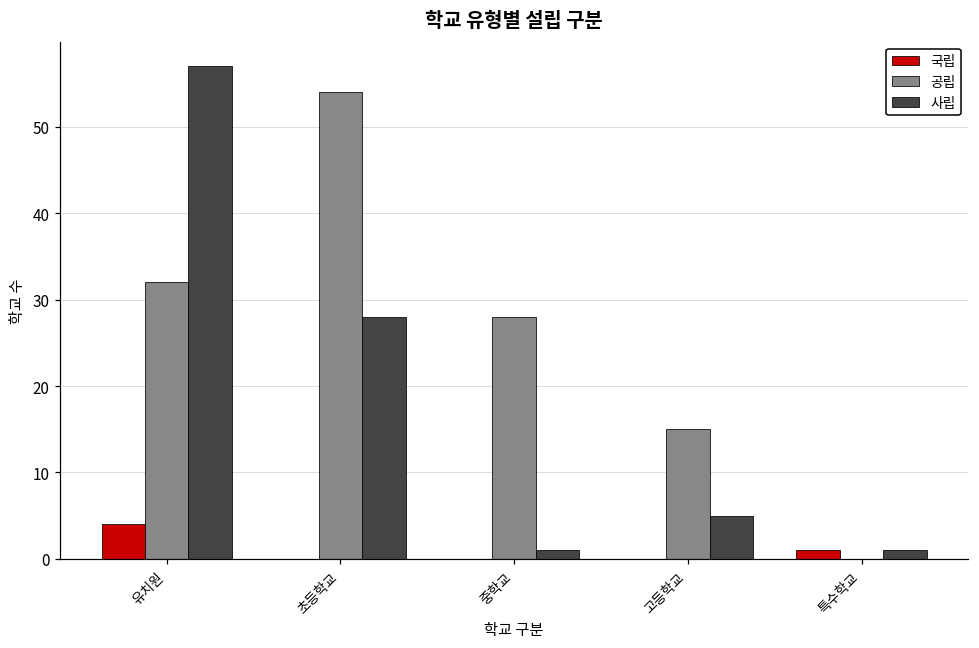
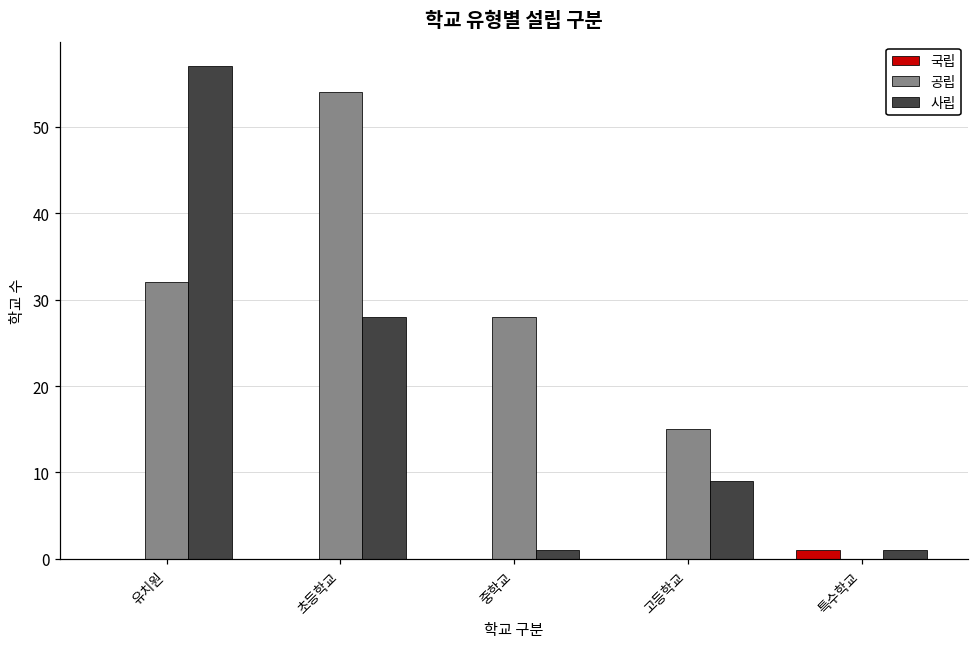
국립, 유치원: 4 -> 0
사립, 고등학교: 5 -> 9
